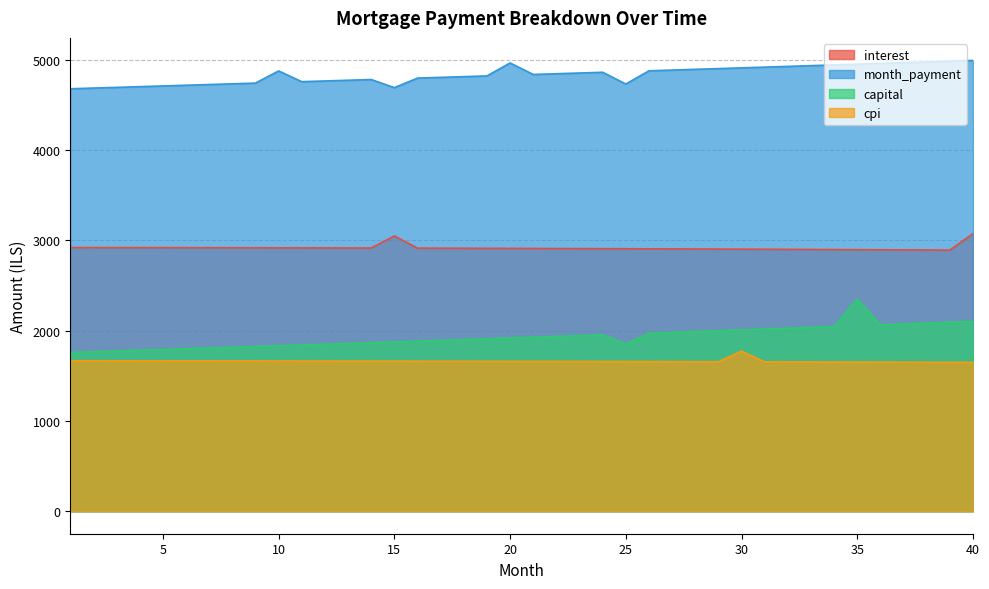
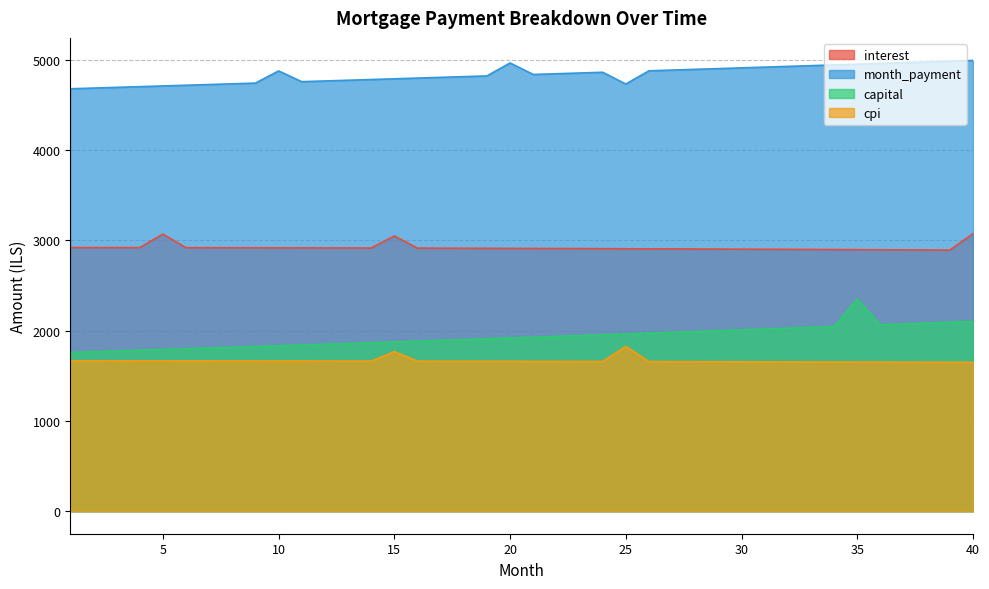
interest, 5: 2900 -> 3100
month_payment, 15: 4700 -> 4800
cpi, 15: 1700 -> 1800
capital, 25: 1900 -> 2000
cpi, 25: 1700 -> 1800
cpi, 30: 1800 -> 1700
